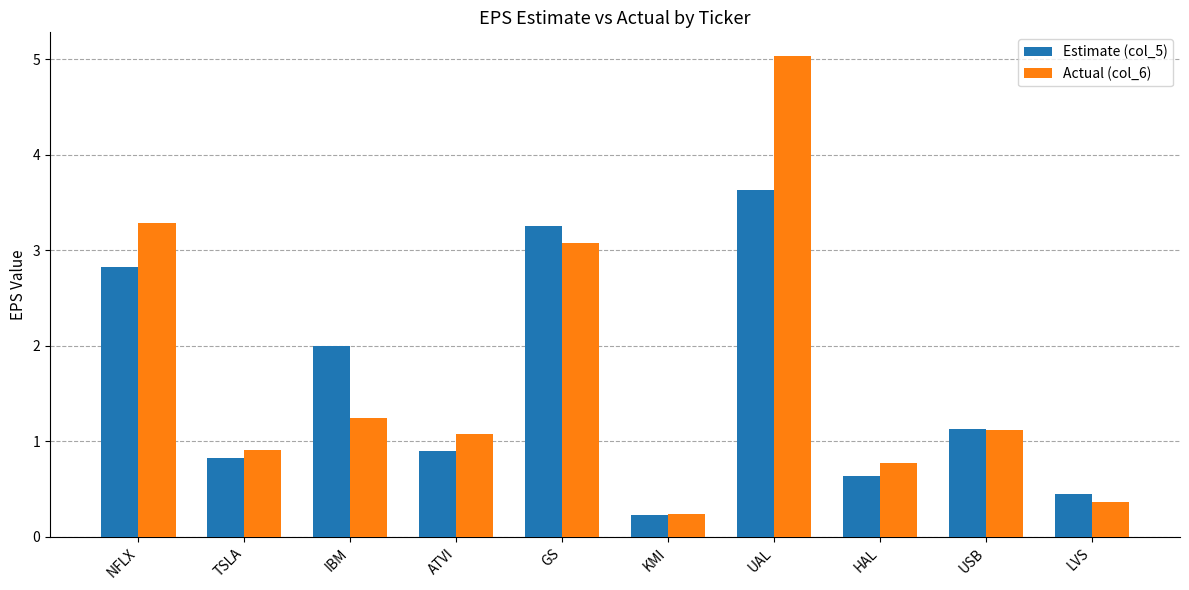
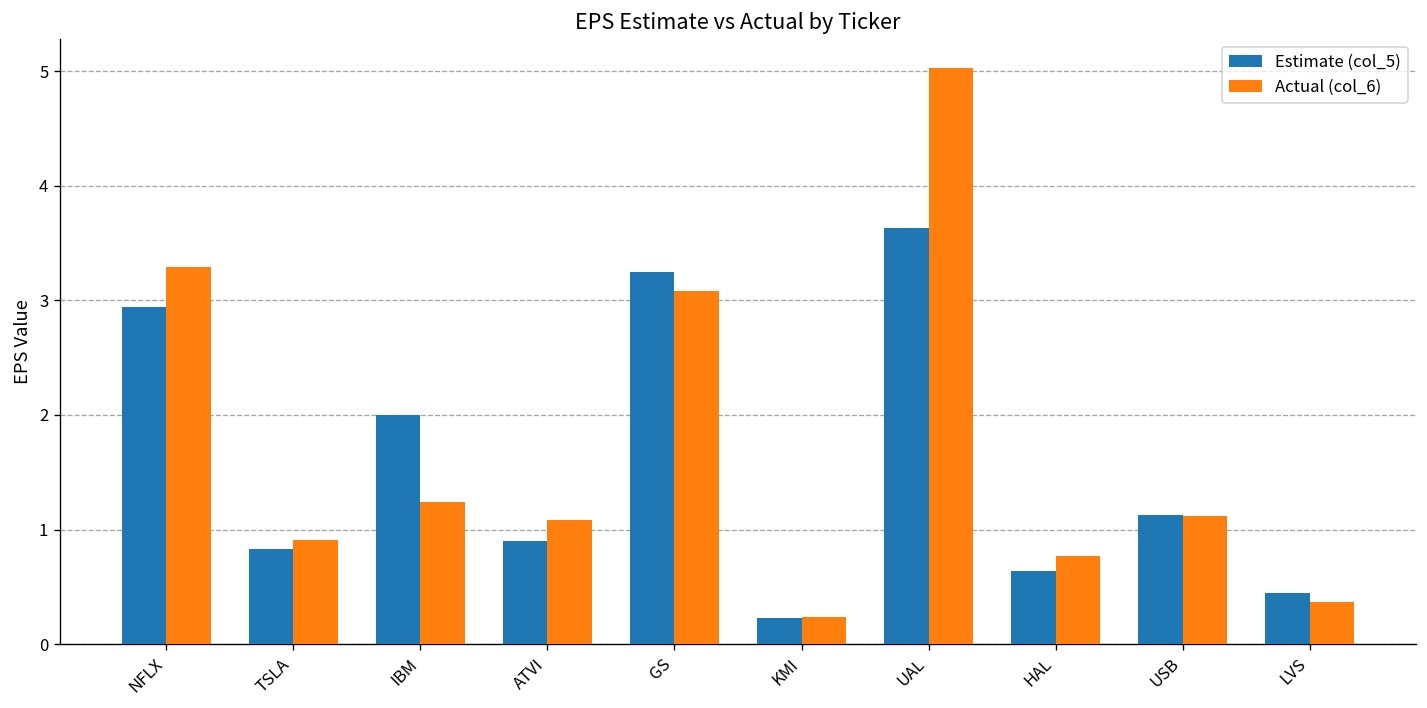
Estimate (col_5), NFLX: 2.8 -> 2.9
